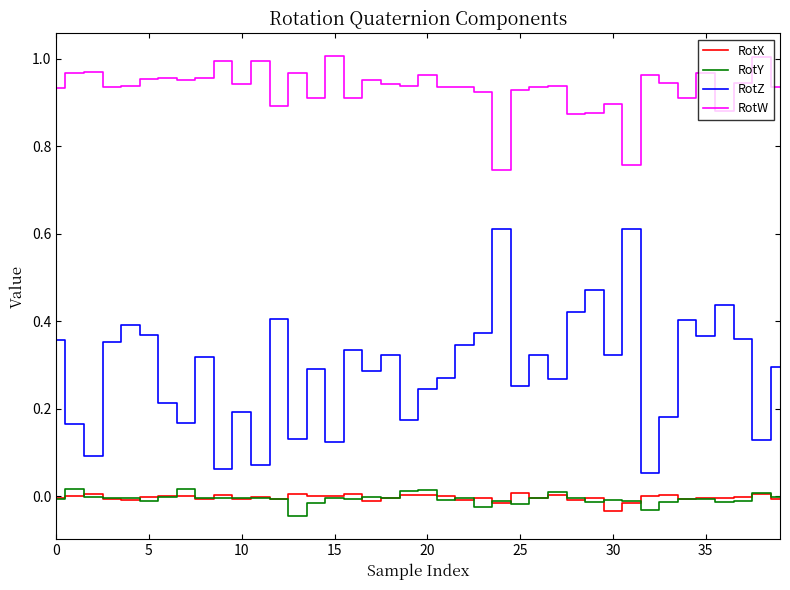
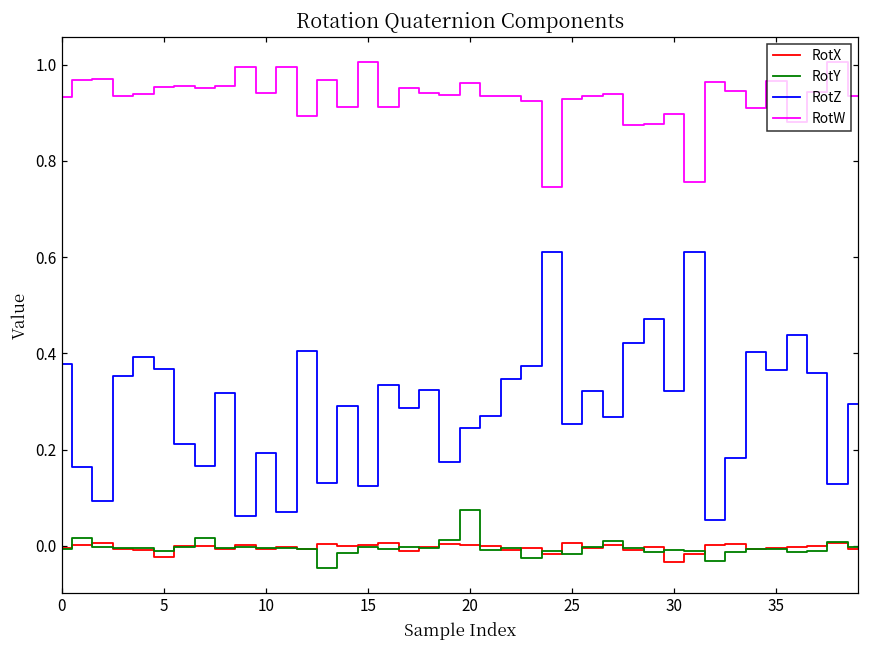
RotZ, 0: 0.36 -> 0.38
RotX, 5: 0.00 -> -0.02
RotY, 20: 0.01 -> 0.07
